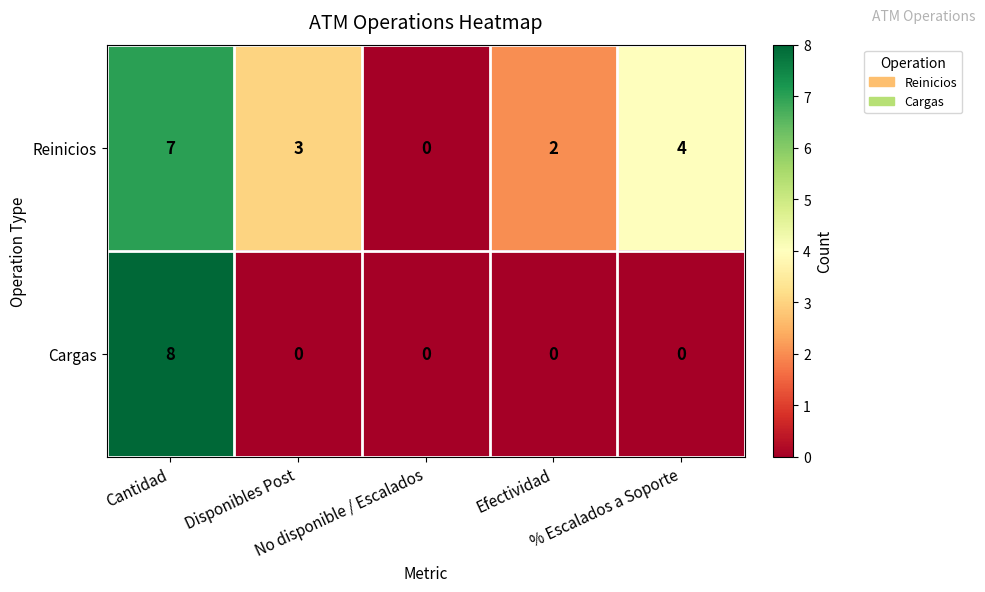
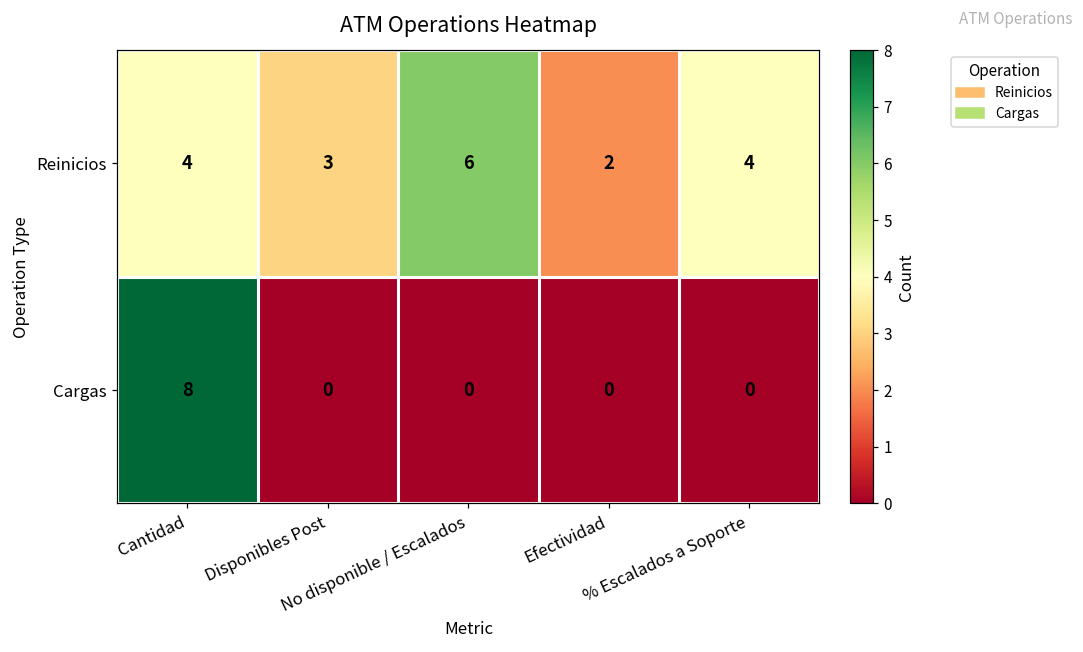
Reinicios, Cantidad: 7 -> 4
Reinicios, No disponible / Escalados: 0 -> 6
